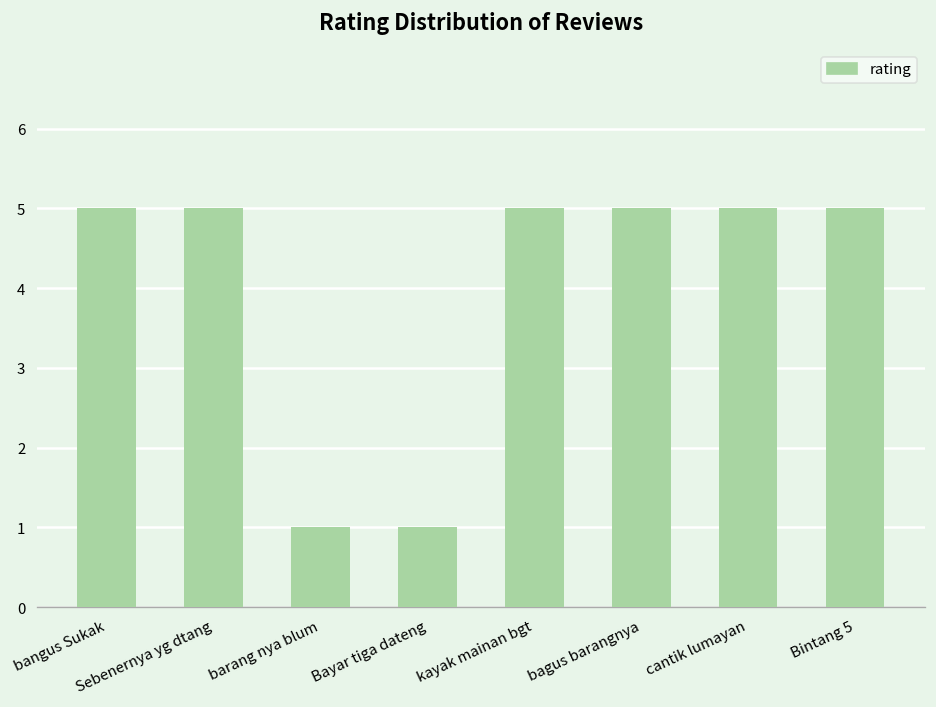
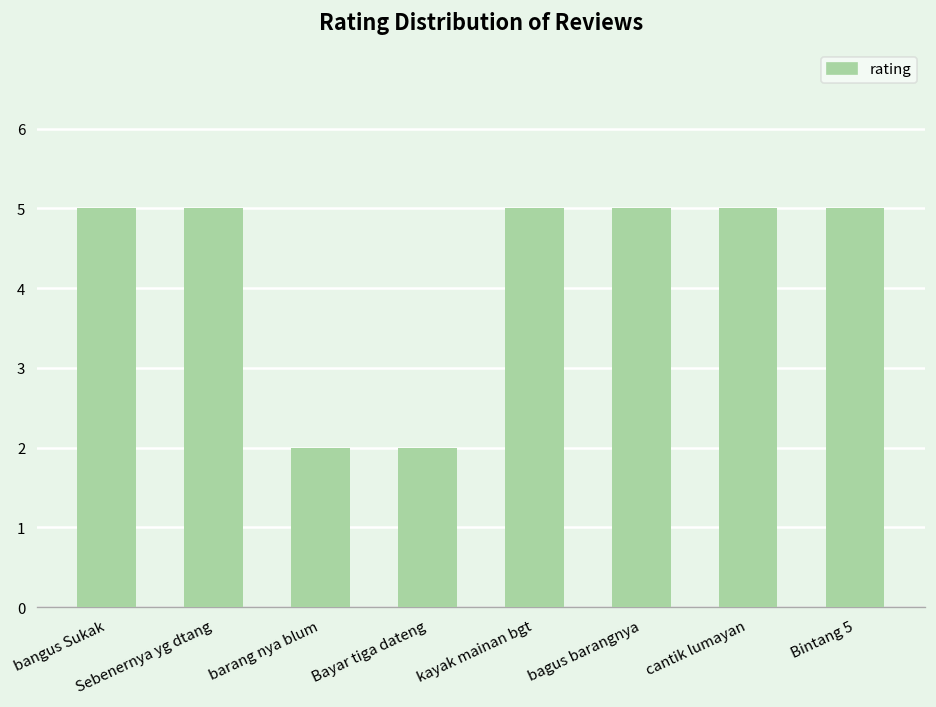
barang nya blum: 1 -> 2
Bayar tiga dateng: 1 -> 2
